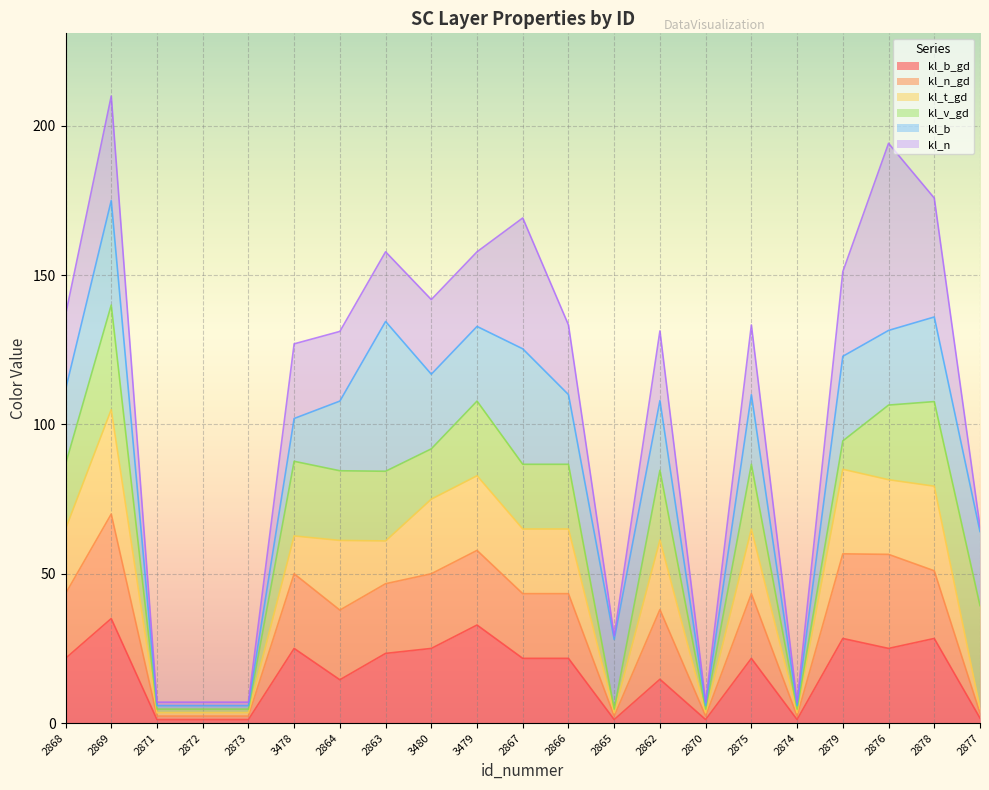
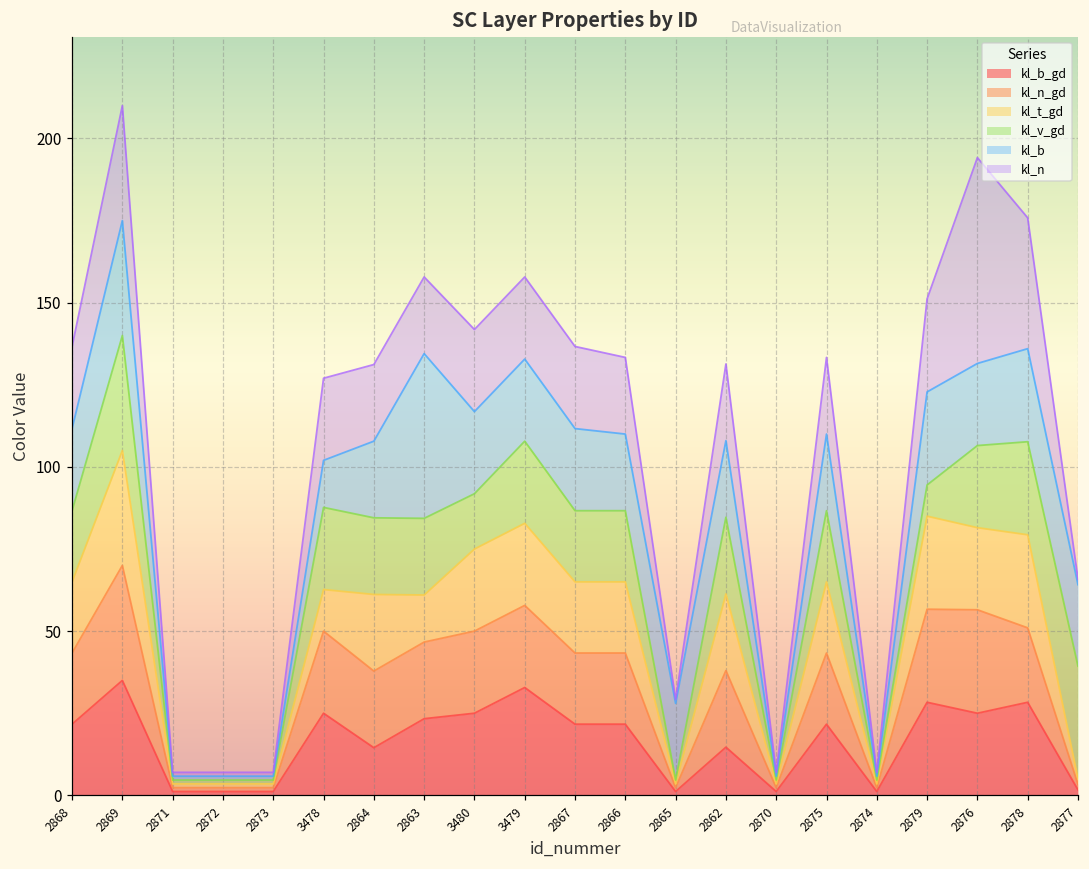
kl_b, 2867: 39 -> 25
kl_n, 2867: 44 -> 25
